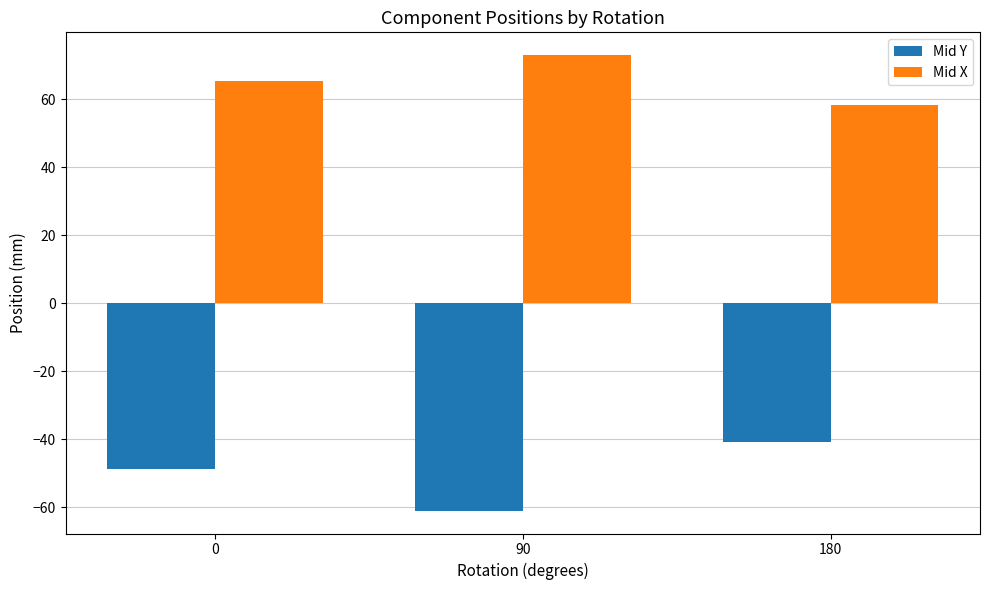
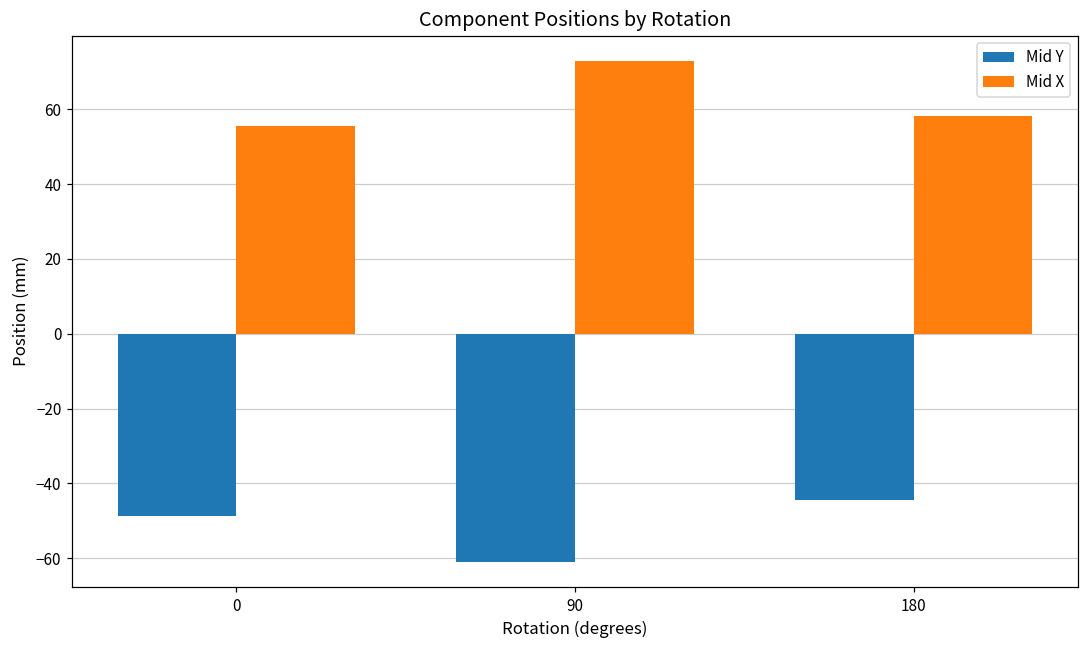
Mid X, 0: 65 -> 56
Mid Y, 180: -41 -> -44
